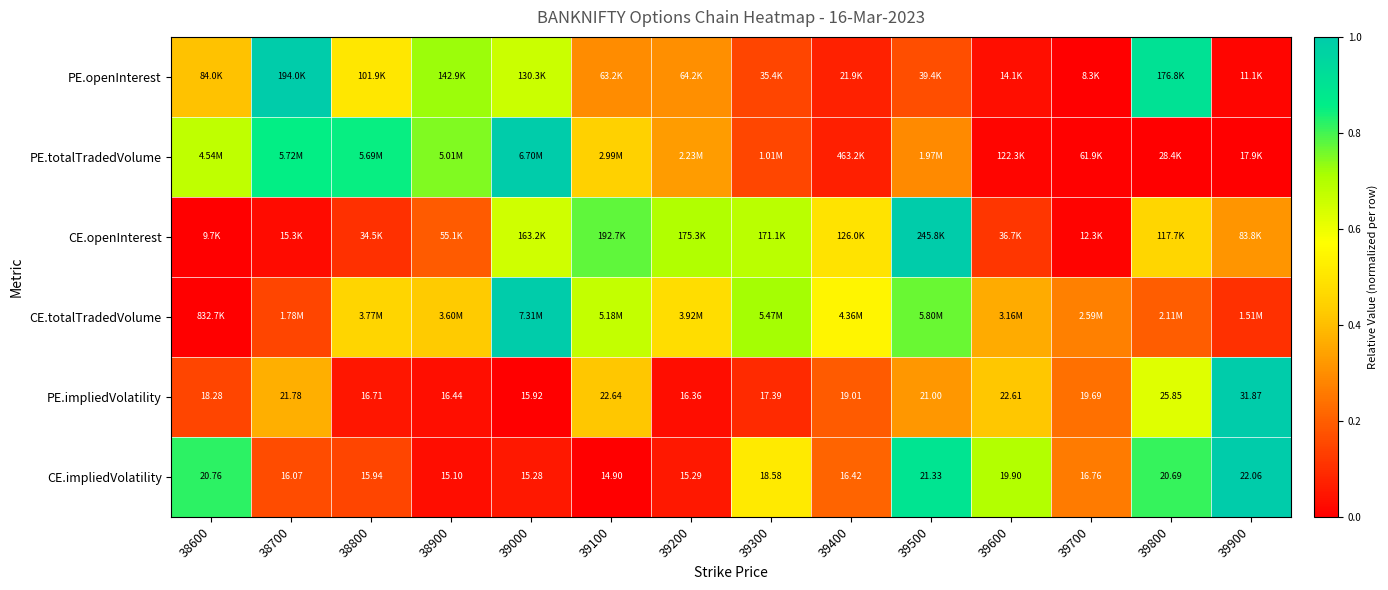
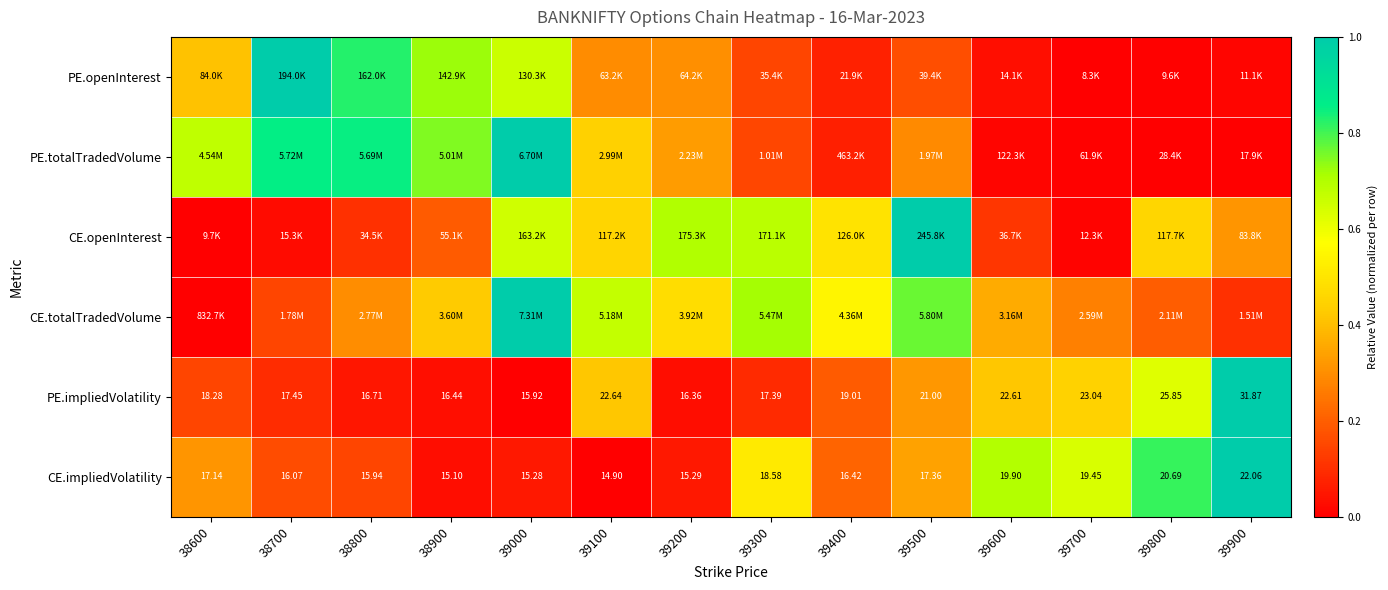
PE.openInterest, 38800: 101.9K -> 162.0K
PE.openInterest, 39800: 176.8K -> 9.6K
CE.openInterest, 39100: 192.7K -> 117.2K
CE.totalTradedVolume, 38800: 3.77M -> 2.77M
PE.impliedVolatility, 38700: 21.78 -> 17.45
PE.impliedVolatility, 39700: 19.69 -> 23.04
CE.impliedVolatility, 38600: 20.76 -> 17.14
CE.impliedVolatility, 39500: 21.33 -> 17.36
CE.impliedVolatility, 39700: 16.76 -> 19.45
